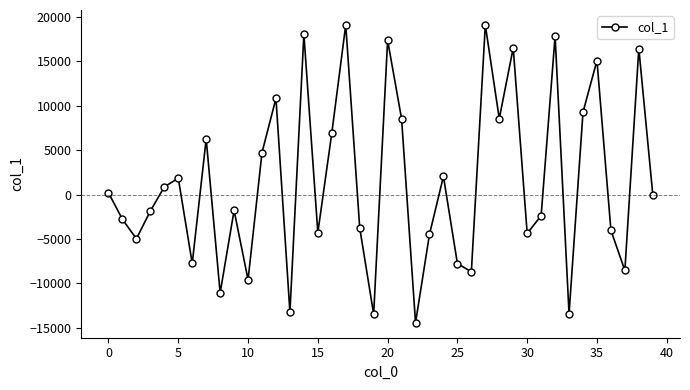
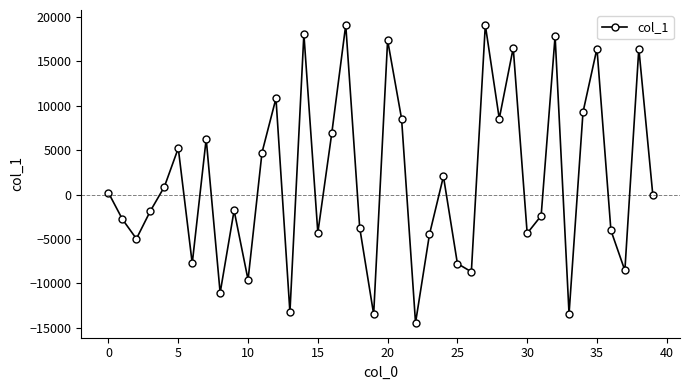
5: 2000 -> 5000
35: 15000 -> 16000
